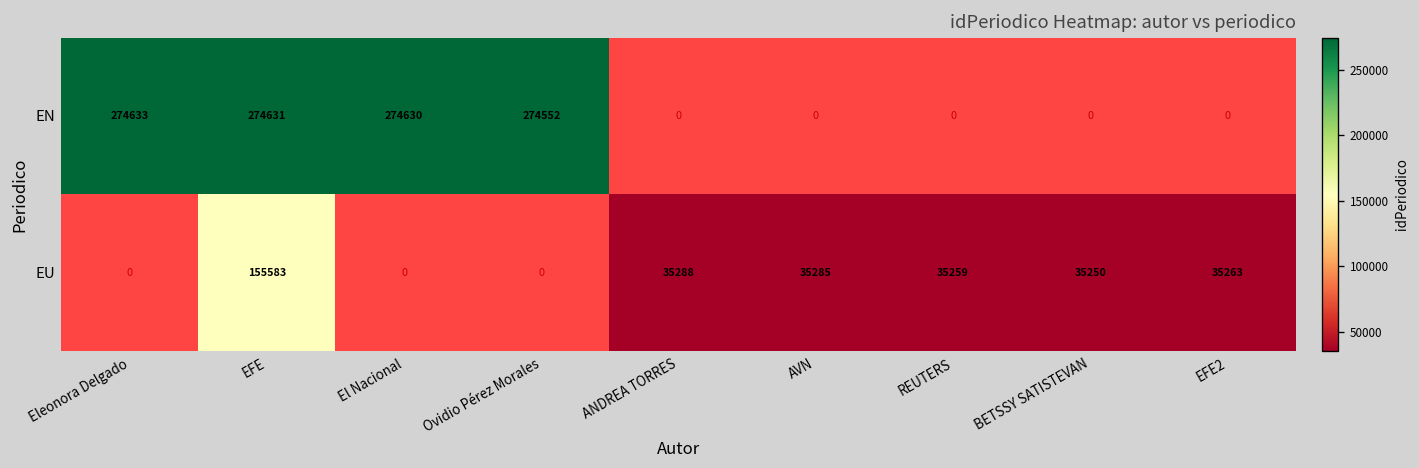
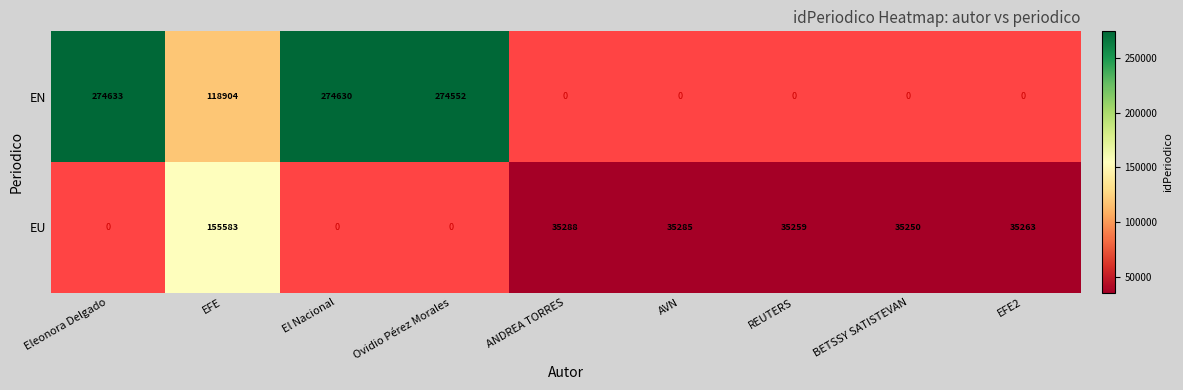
EN, EFE: 274631 -> 118904
